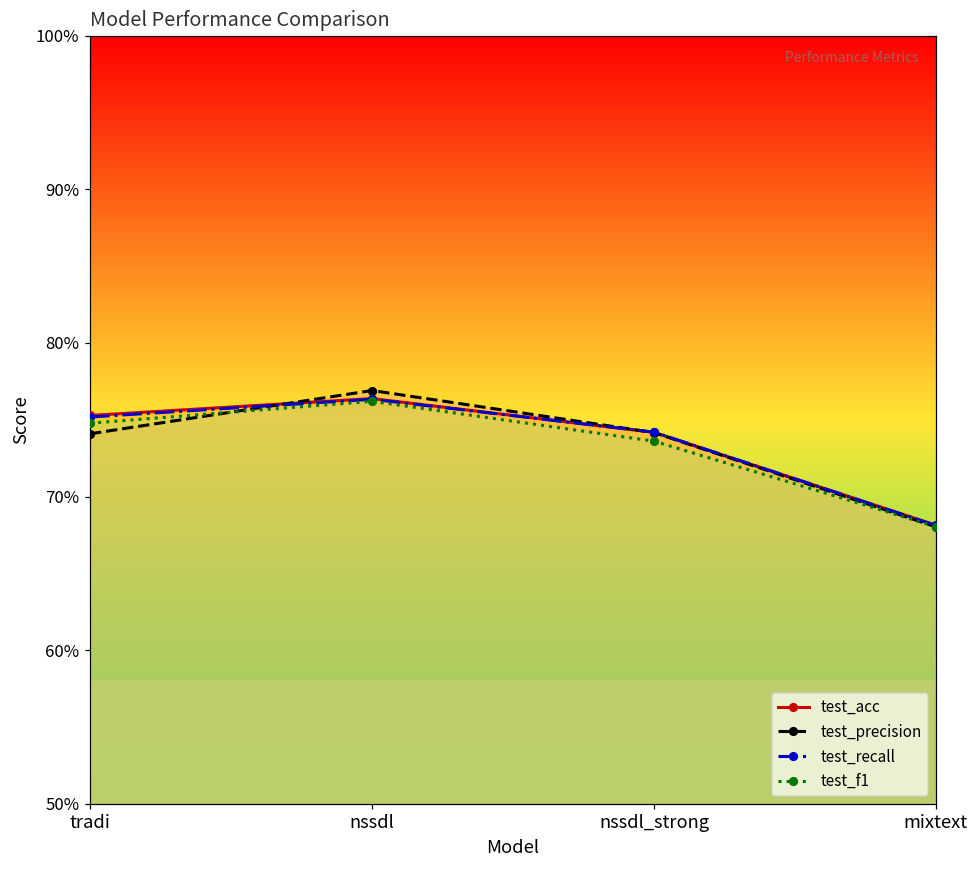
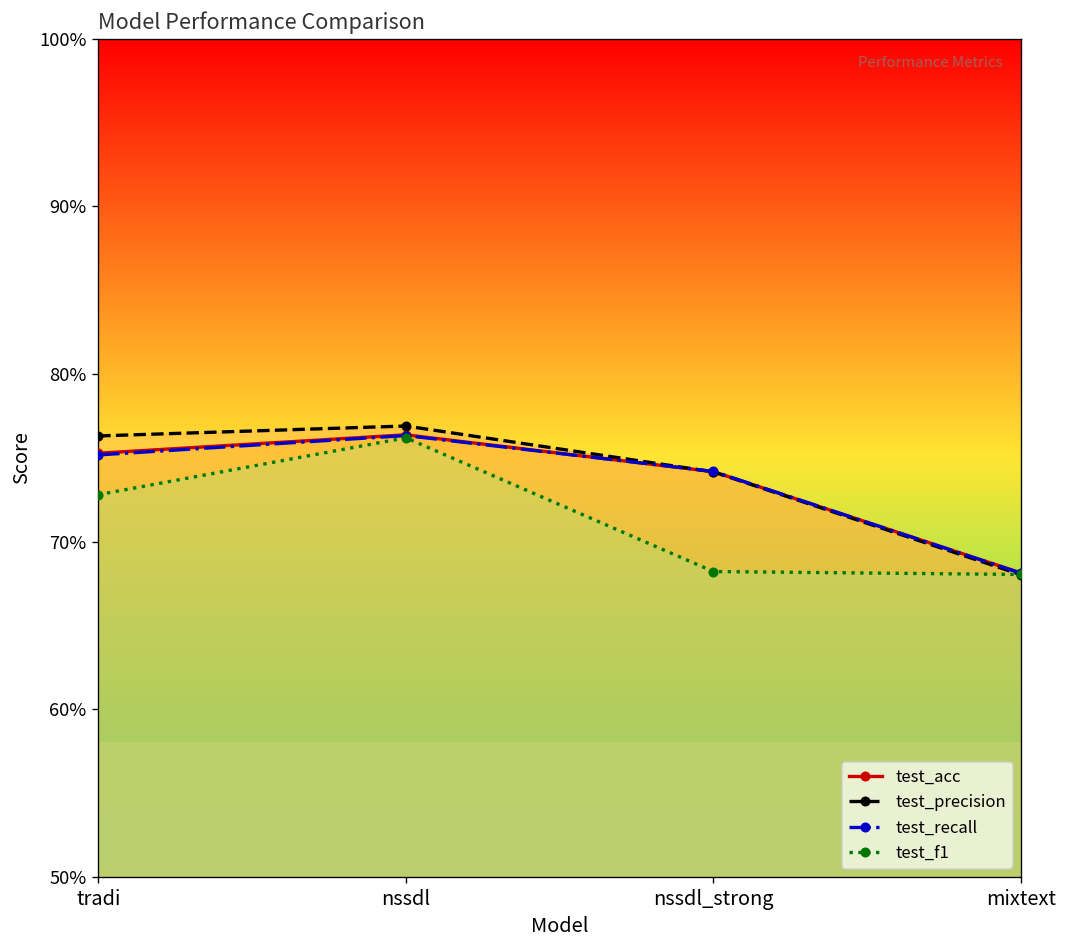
test_precision, tradi: 74.1% -> 76.3%
test_f1, tradi: 74.8% -> 72.8%
test_f1, nssdl_strong: 73.6% -> 68.2%
